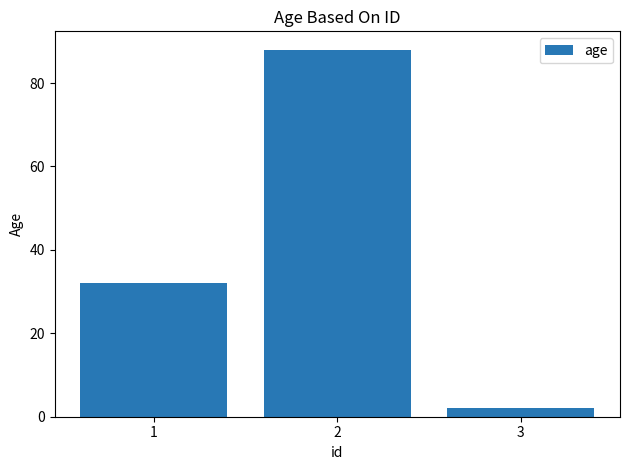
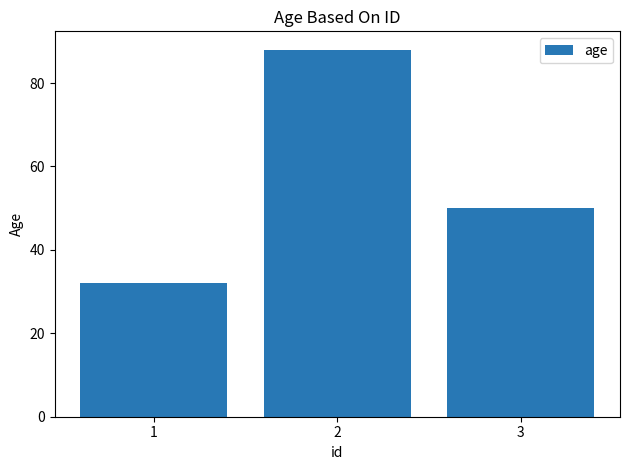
3: 2 -> 50
